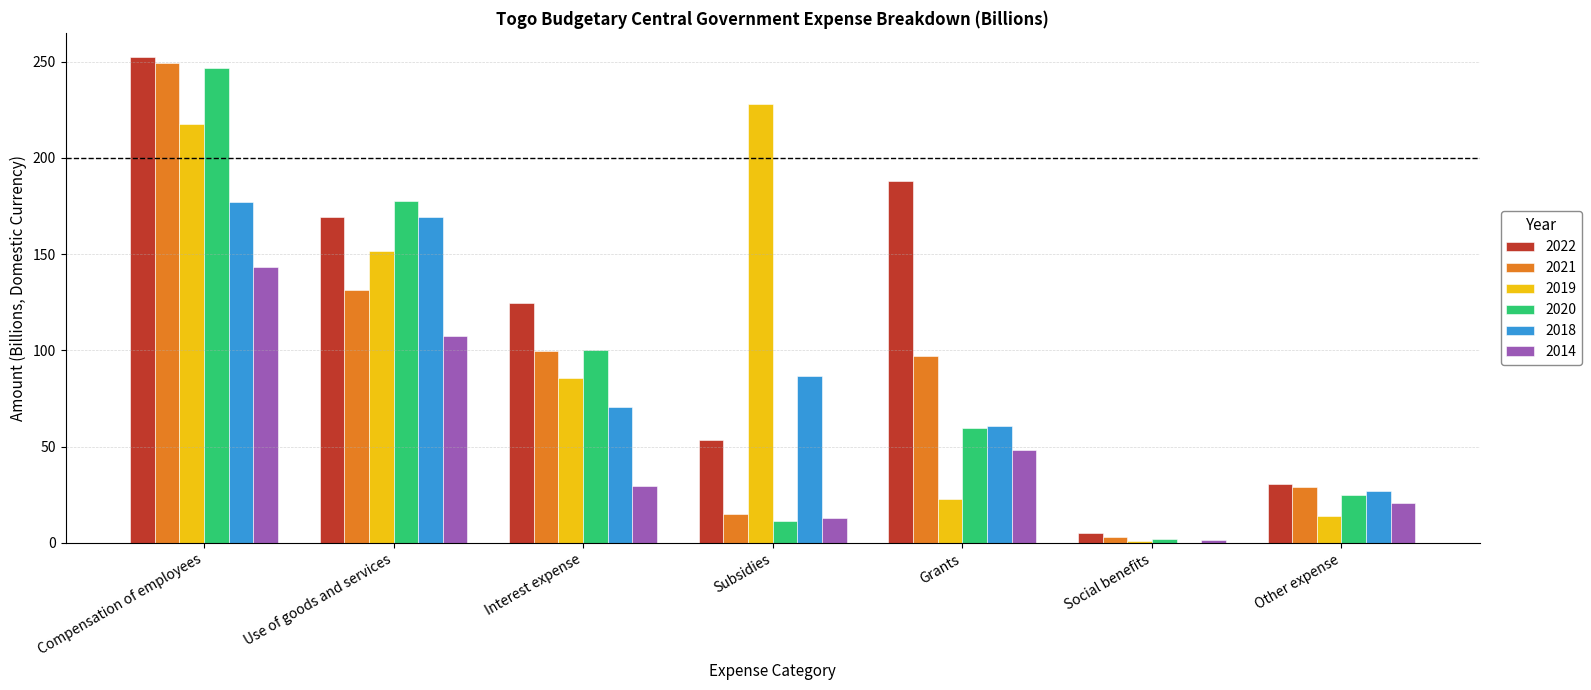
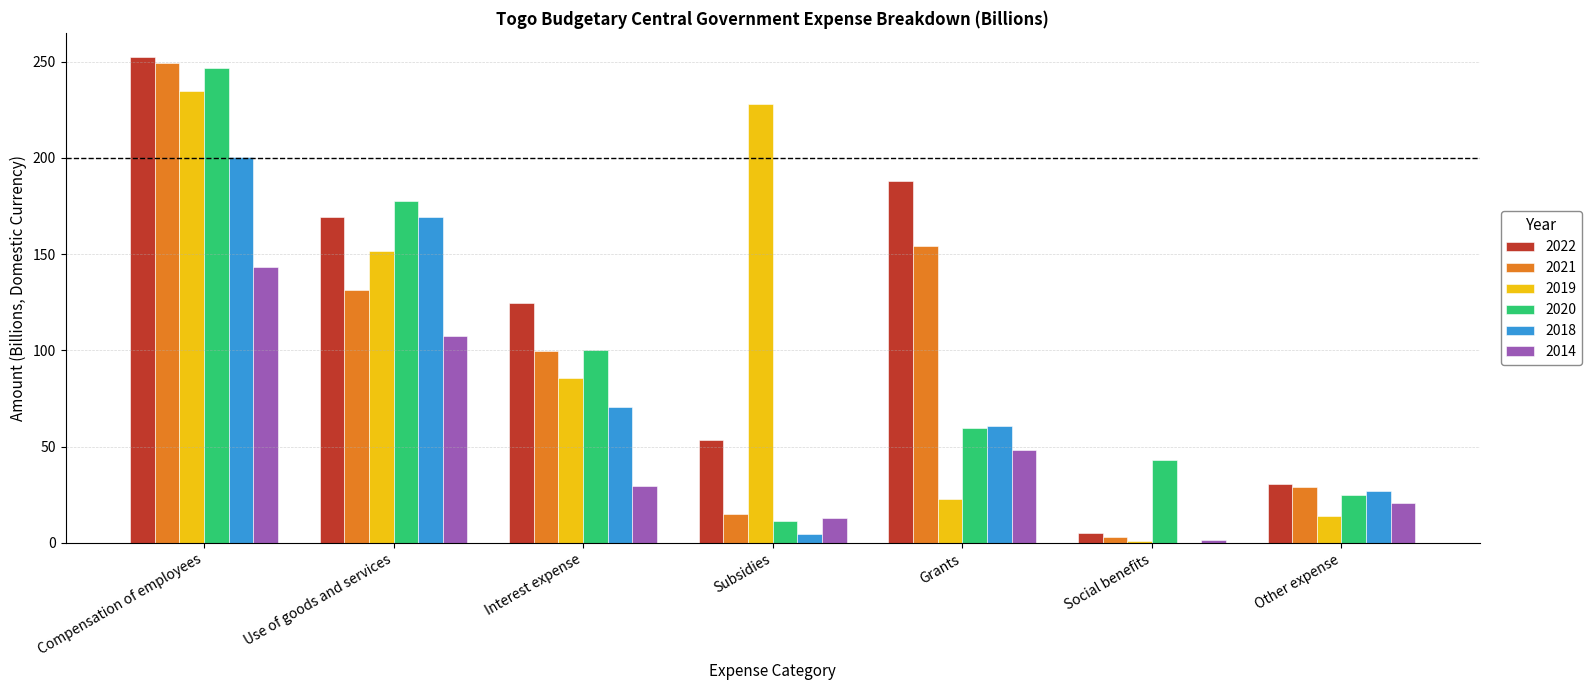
2019, Compensation of employees: 218 -> 235
2018, Compensation of employees: 177 -> 200
2018, Subsidies: 87 -> 4
2021, Grants: 97 -> 154
2020, Social benefits: 2 -> 43
